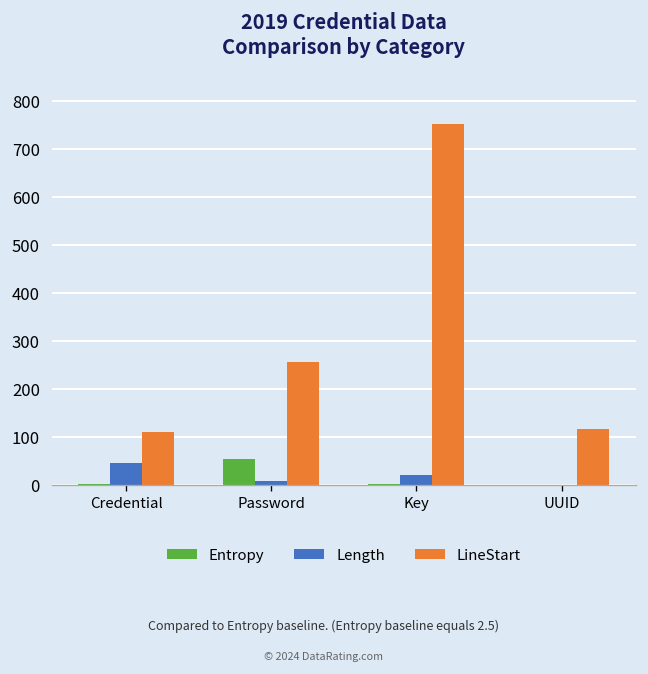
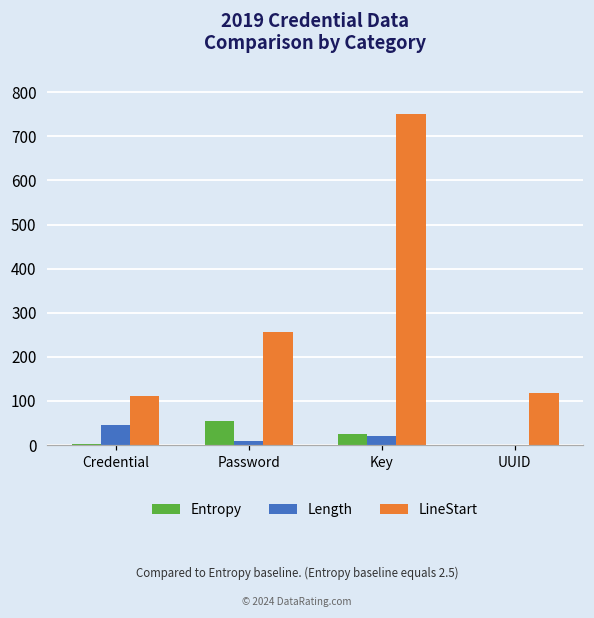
Entropy, Key: 0 -> 30
